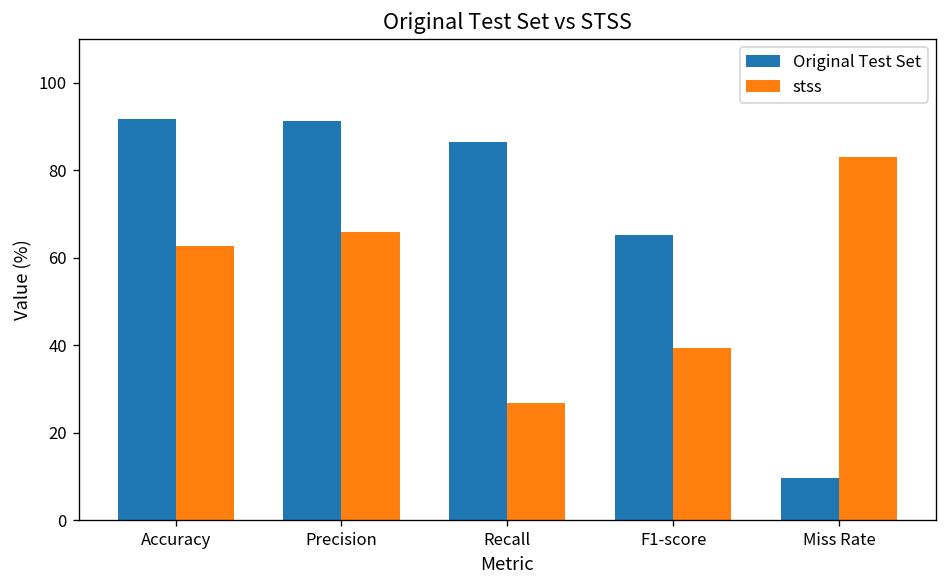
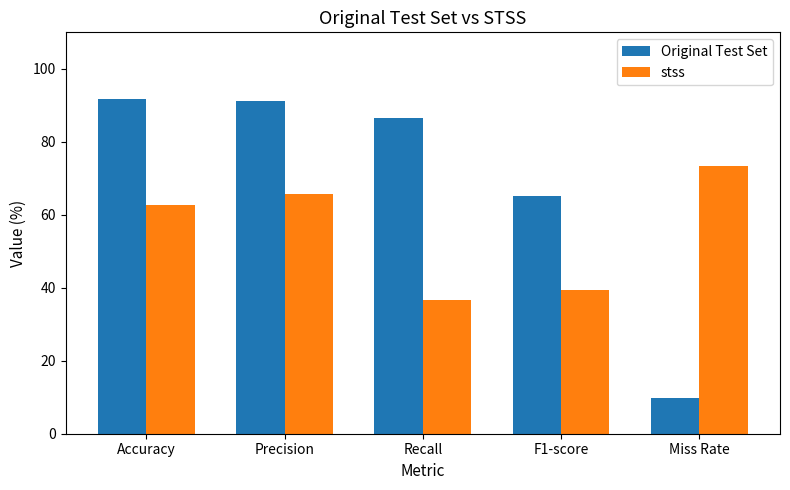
stss, Recall: 27 -> 37
stss, Miss Rate: 83 -> 73
